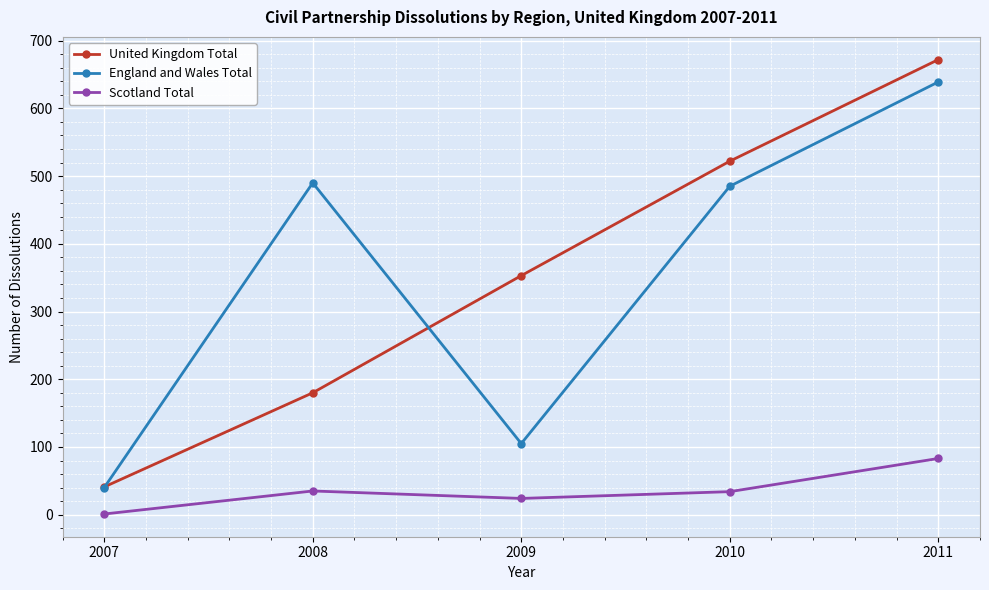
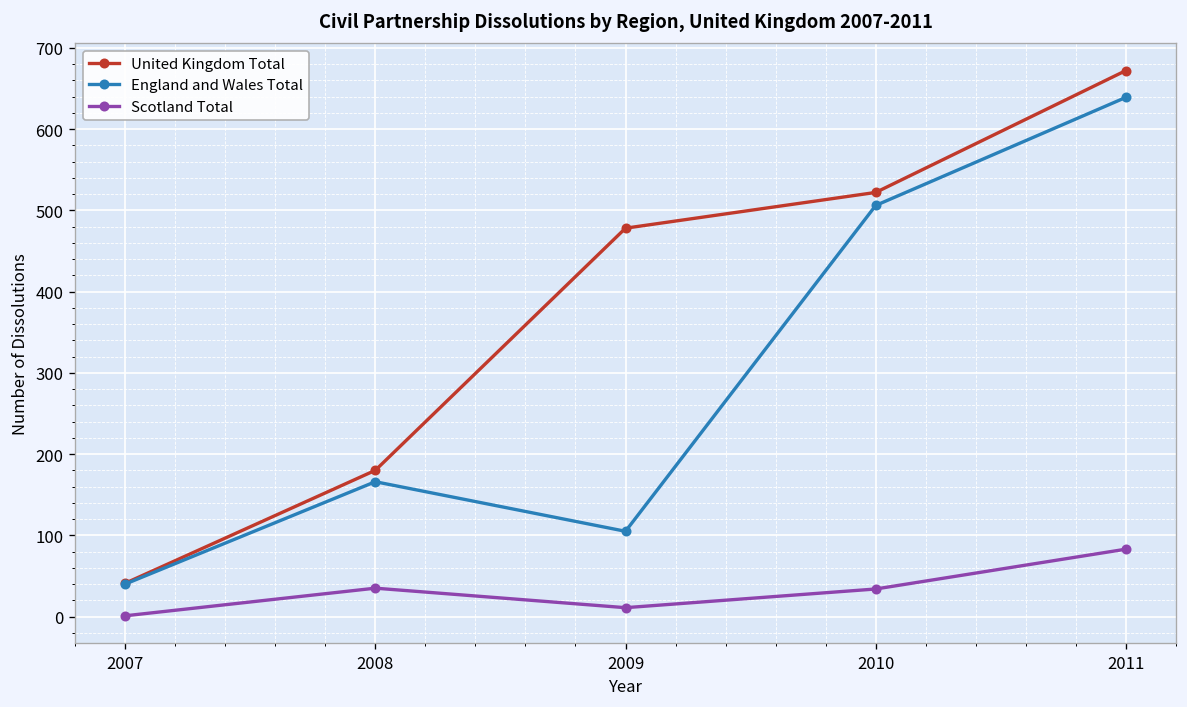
England and Wales Total, 2008: 490 -> 170
United Kingdom Total, 2009: 350 -> 480
Scotland Total, 2009: 20 -> 10
England and Wales Total, 2010: 490 -> 510
